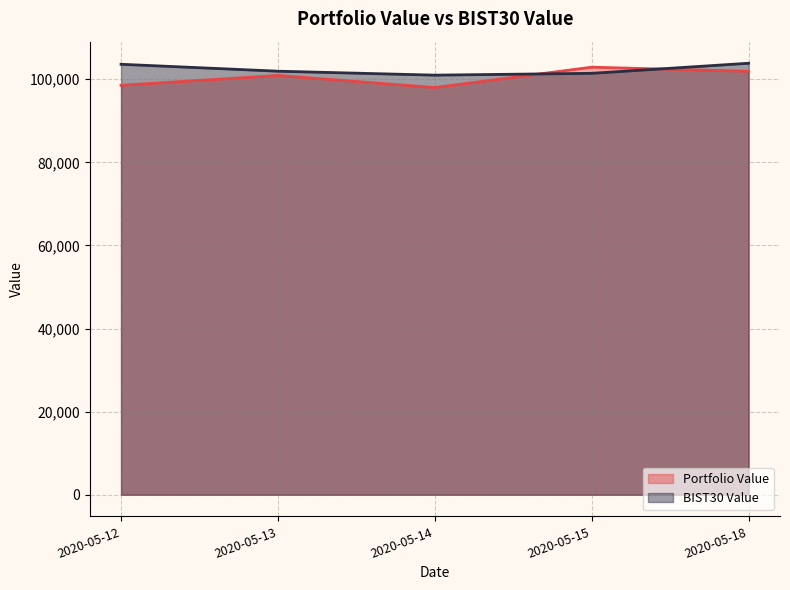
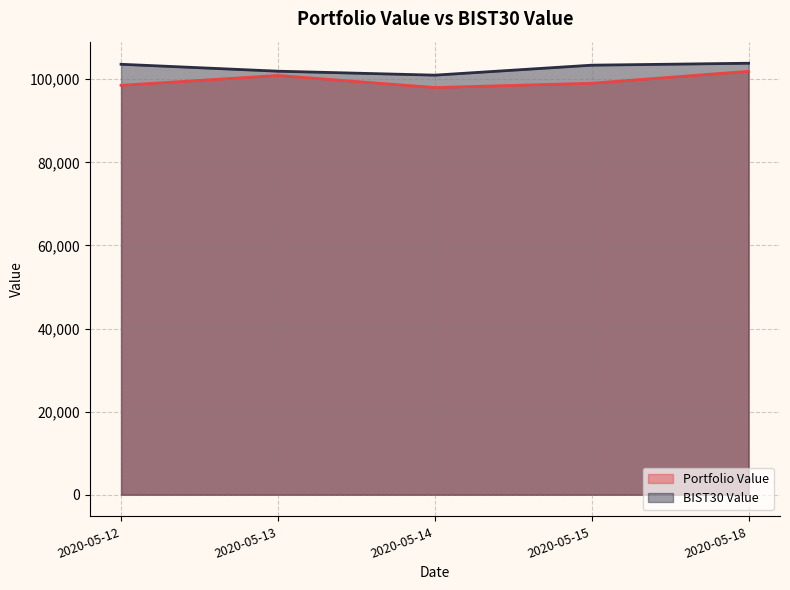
Portfolio Value, 2020-05-15: 103,000 -> 99,000
BIST30 Value, 2020-05-15: 101,000 -> 103,000
